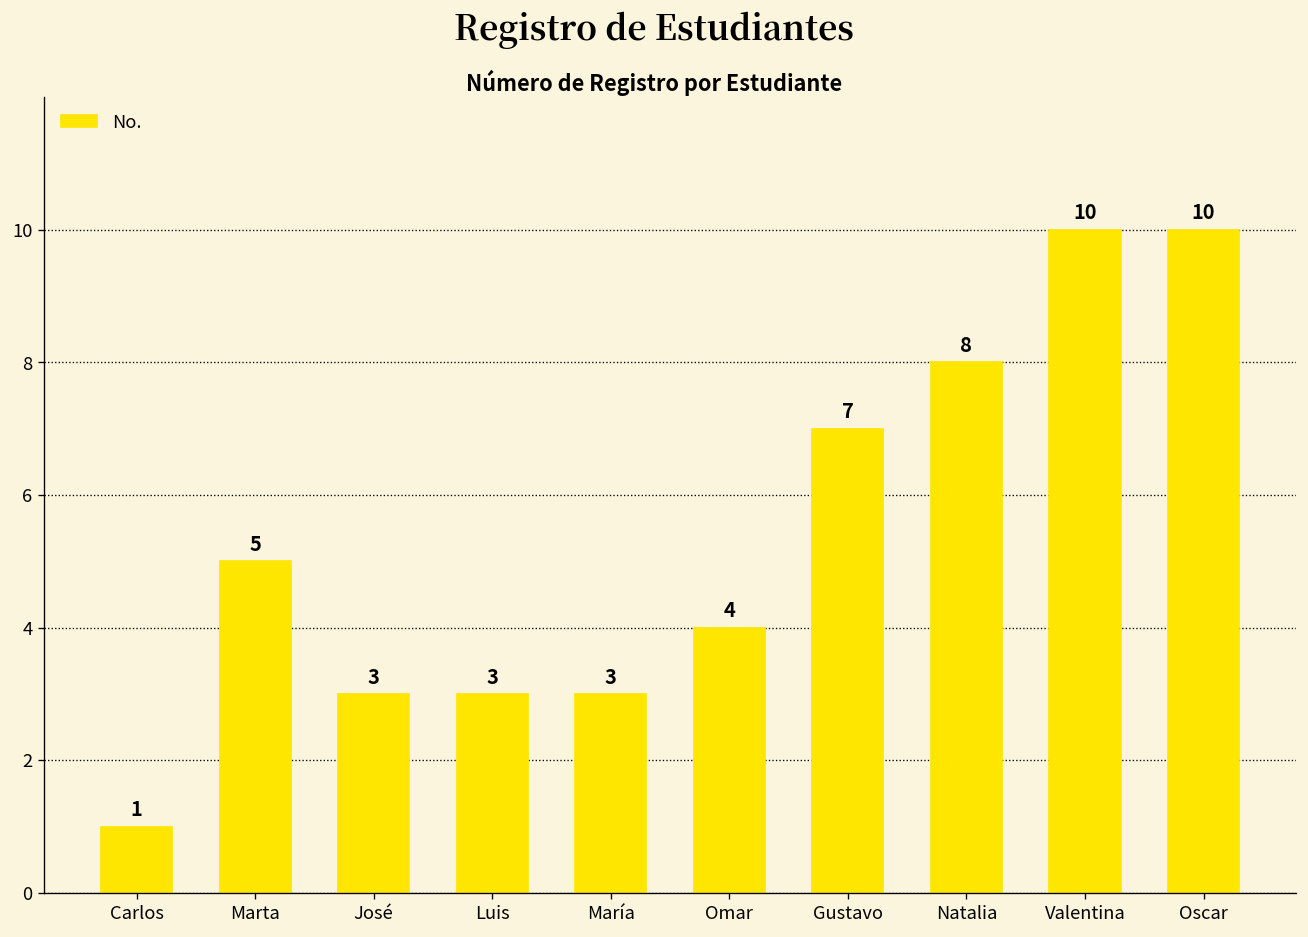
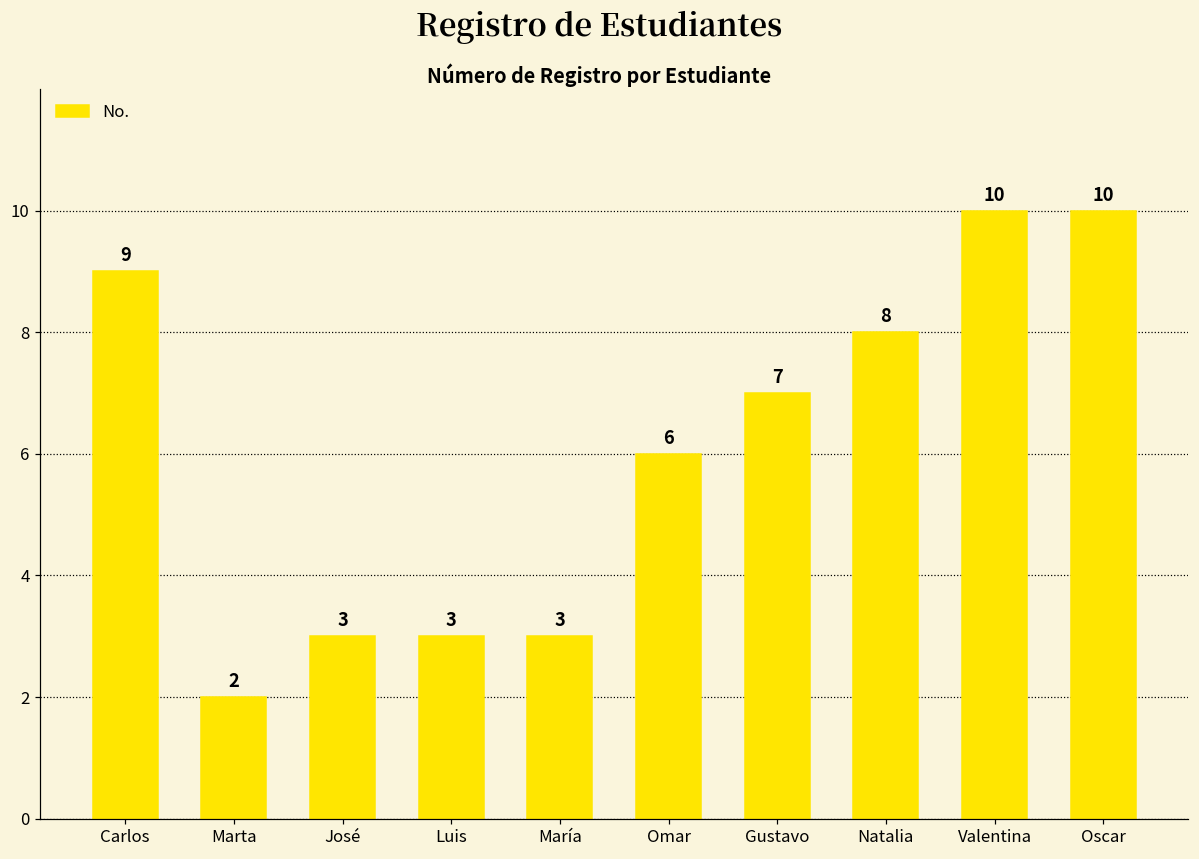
Carlos: 1 -> 9
Marta: 5 -> 2
Omar: 4 -> 6
